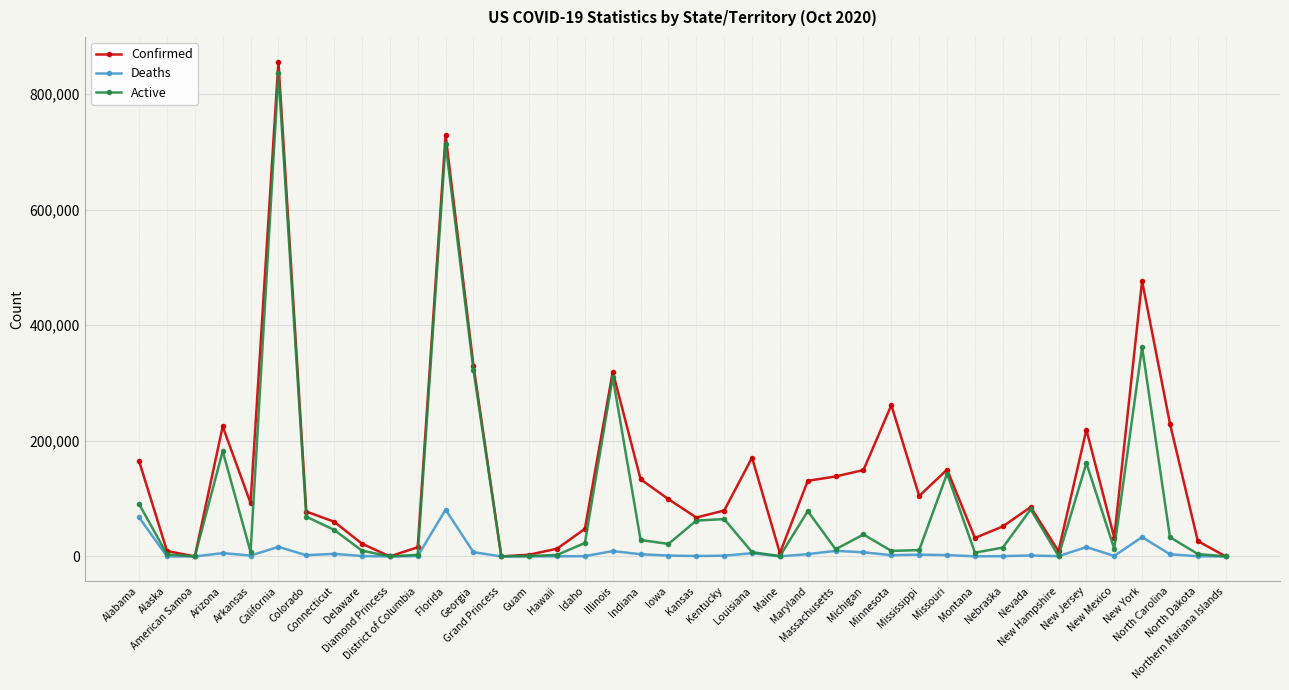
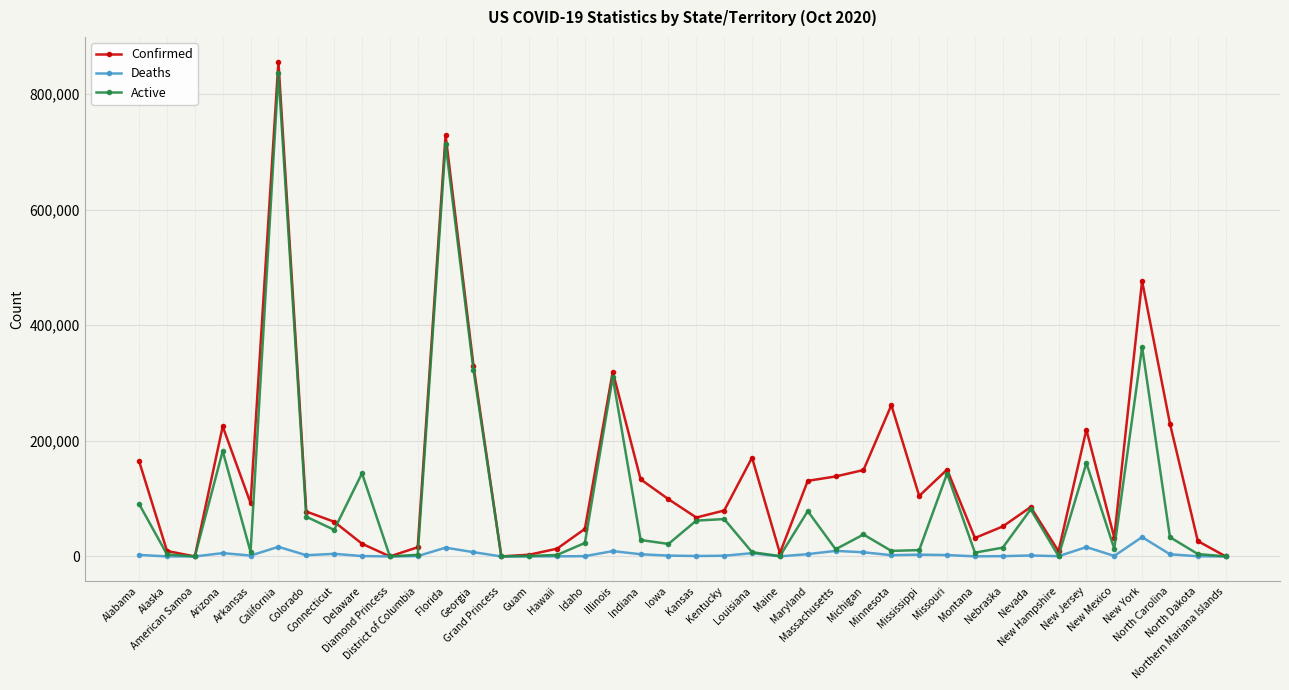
Deaths, Alabama: 70,000 -> 0
Active, Delaware: 10,000 -> 140,000
Deaths, Florida: 80,000 -> 20,000
